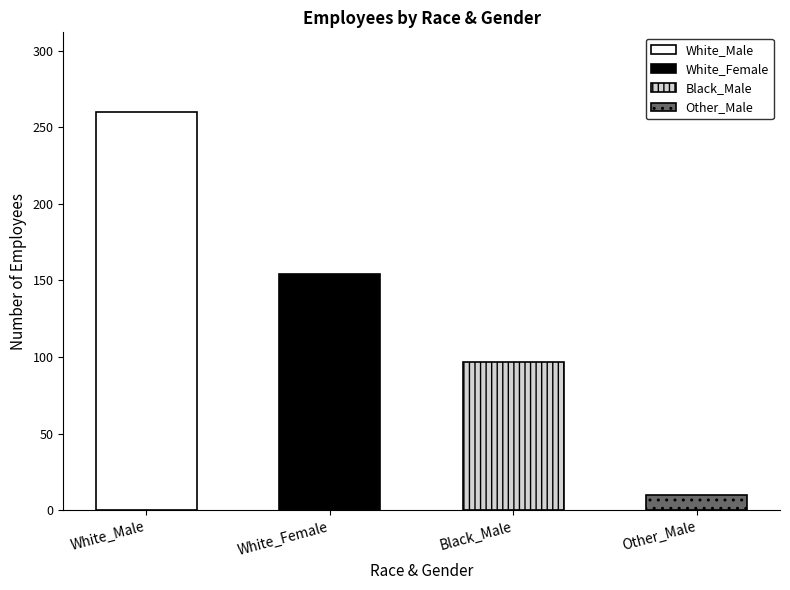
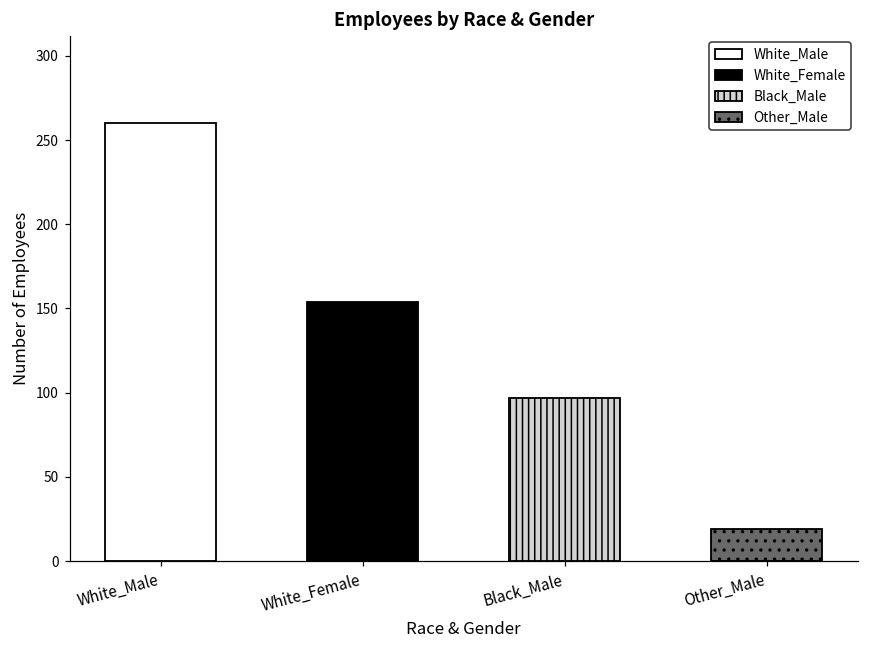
Other_Male: 10 -> 19
